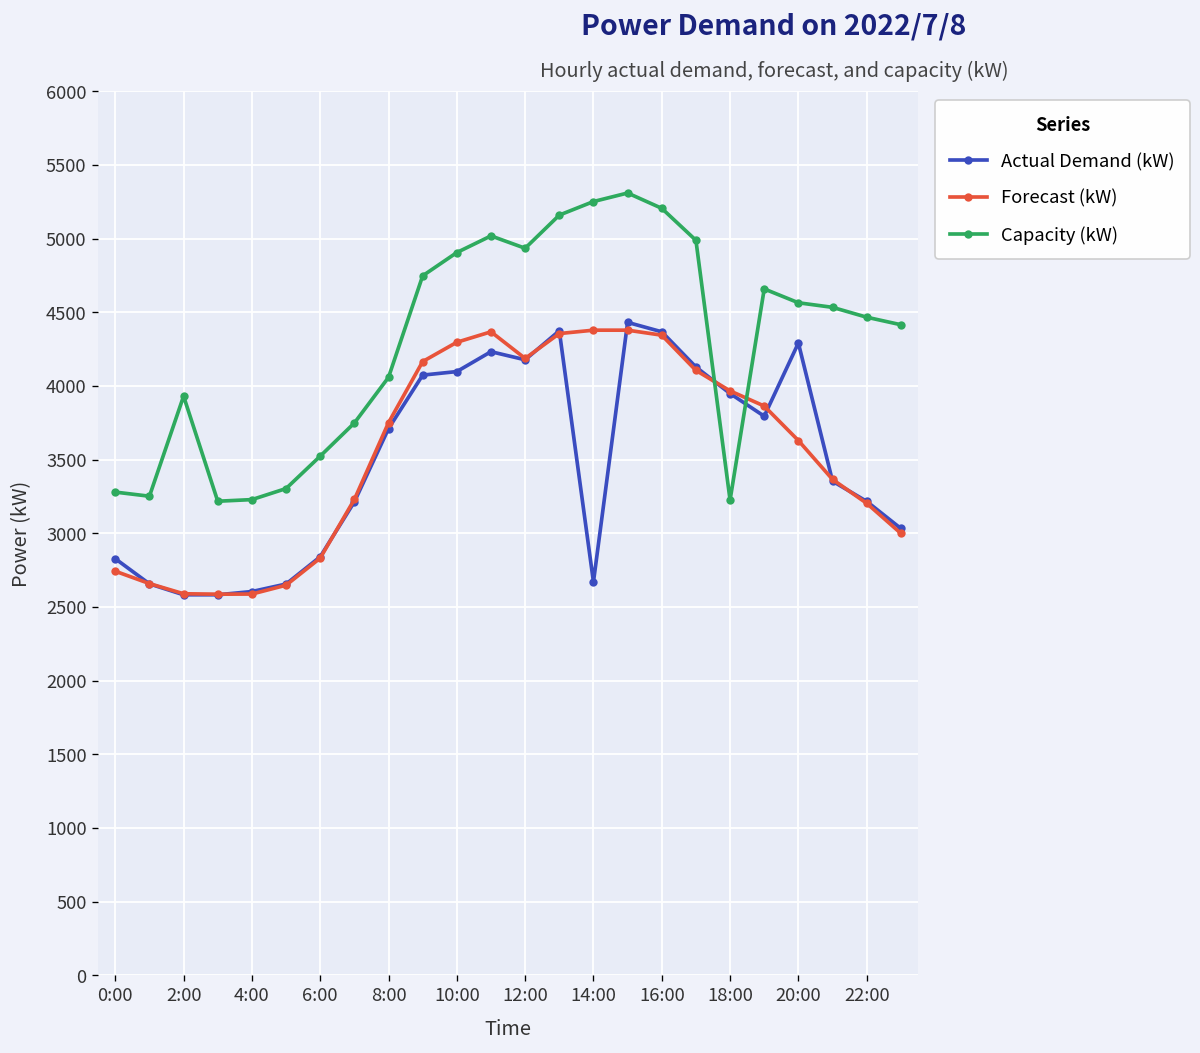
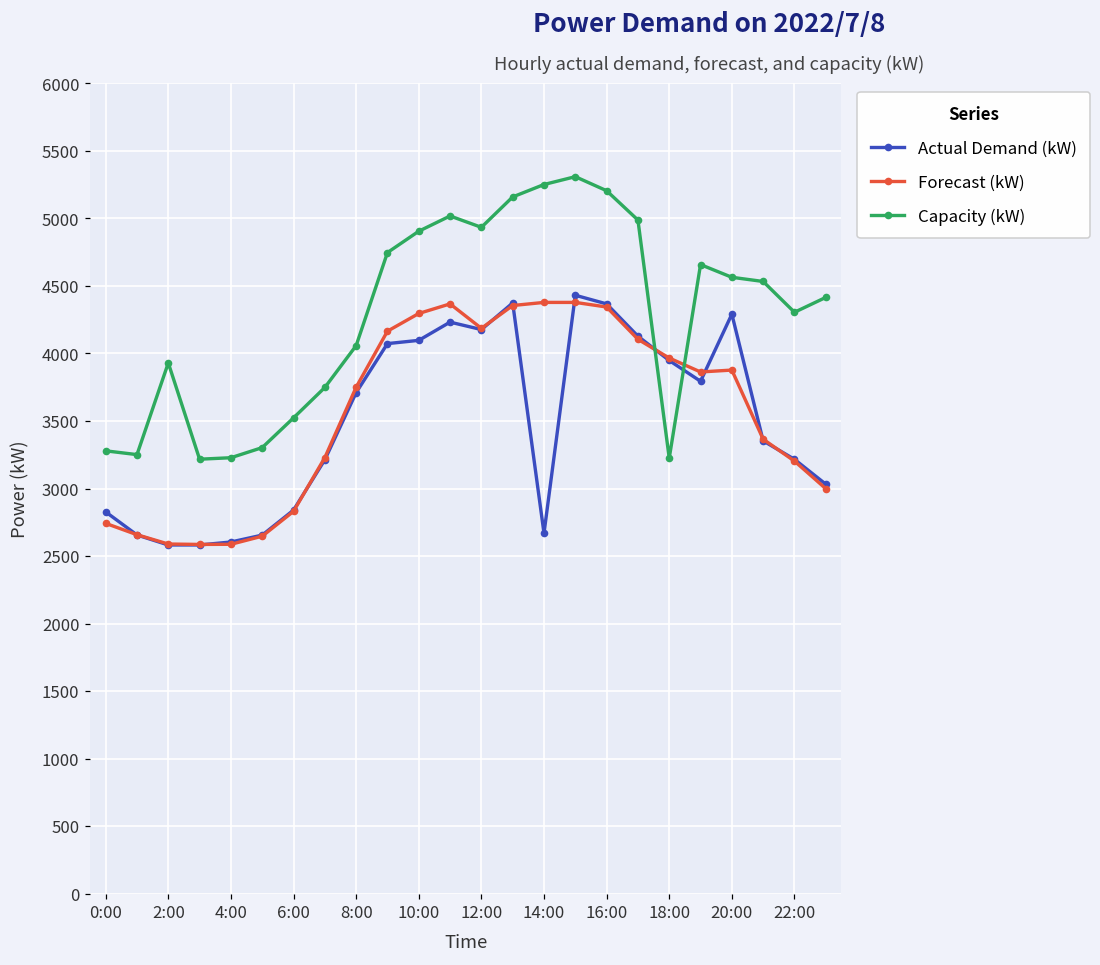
Forecast (kW), 20:00: 3630 -> 3880
Capacity (kW), 22:00: 4470 -> 4310
